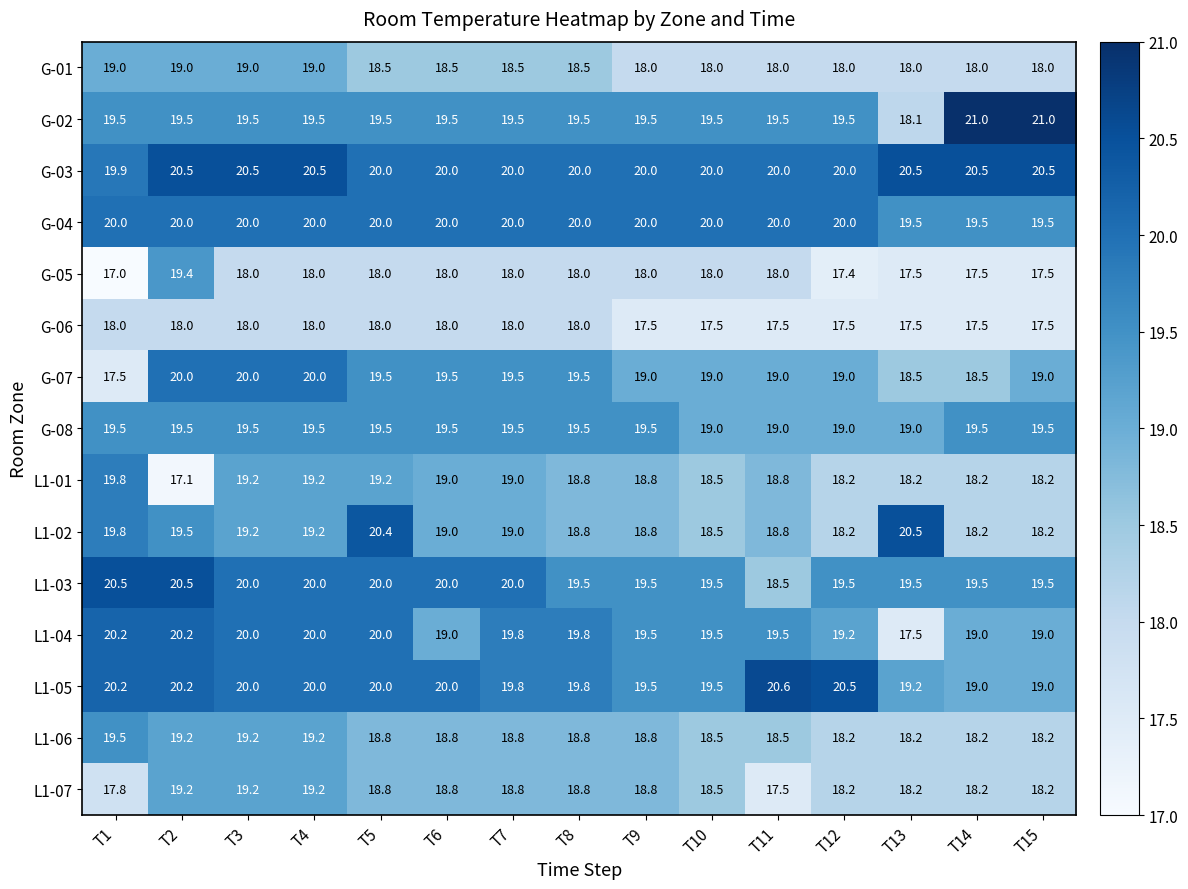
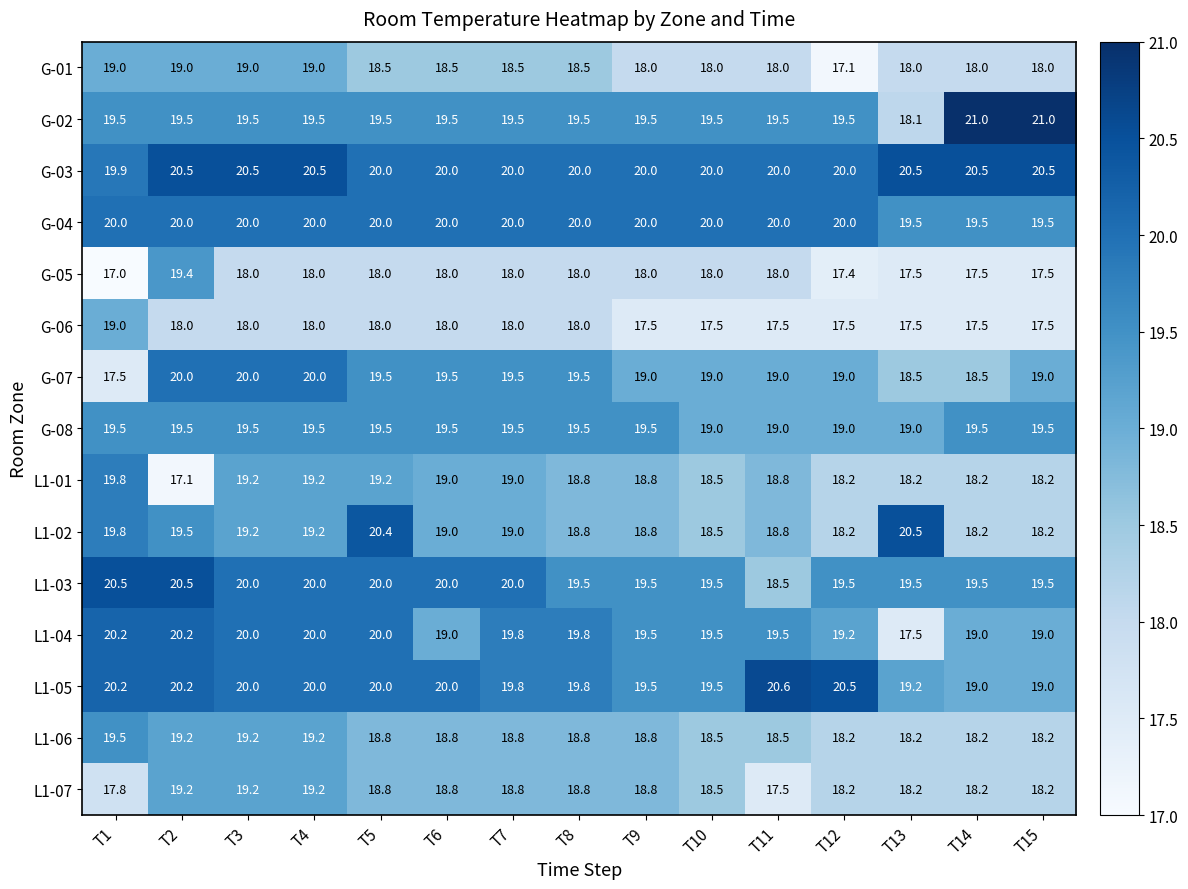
G-01, T12: 18.0 -> 17.1
G-06, T1: 18.0 -> 19.0
